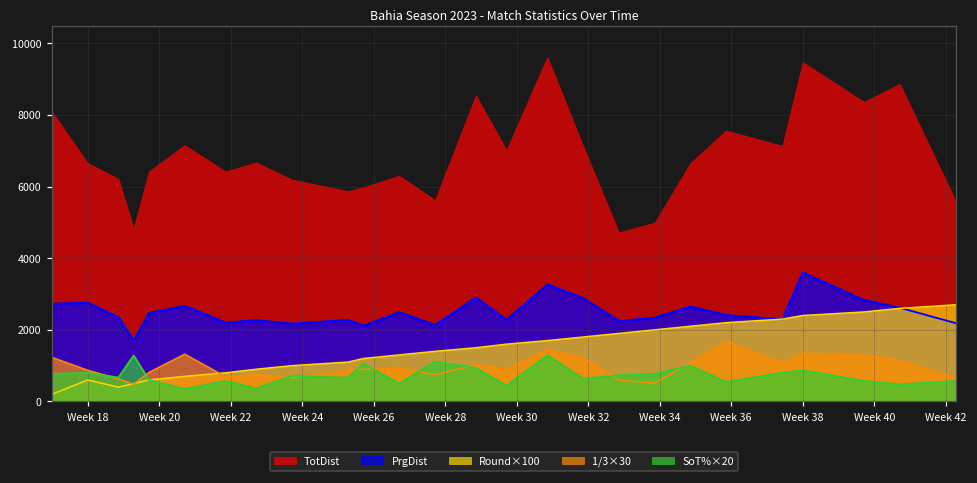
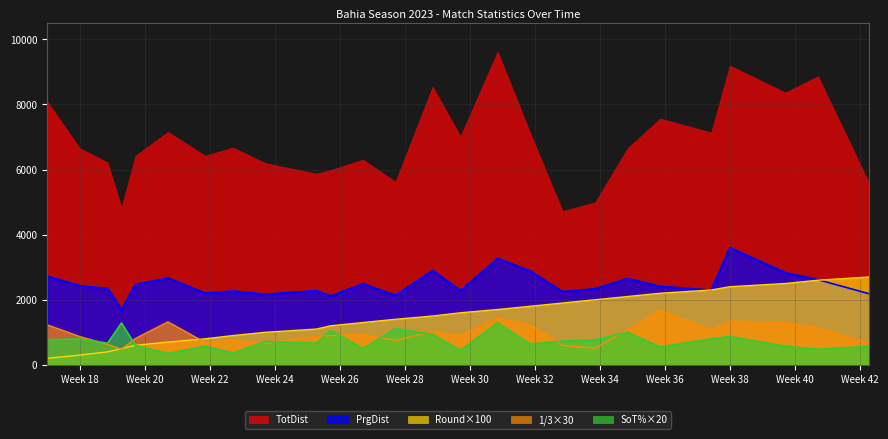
PrgDist, Week 18: 2800 -> 2400
Round×100, Week 18: 600 -> 300
TotDist, Week 38: 9500 -> 9200
